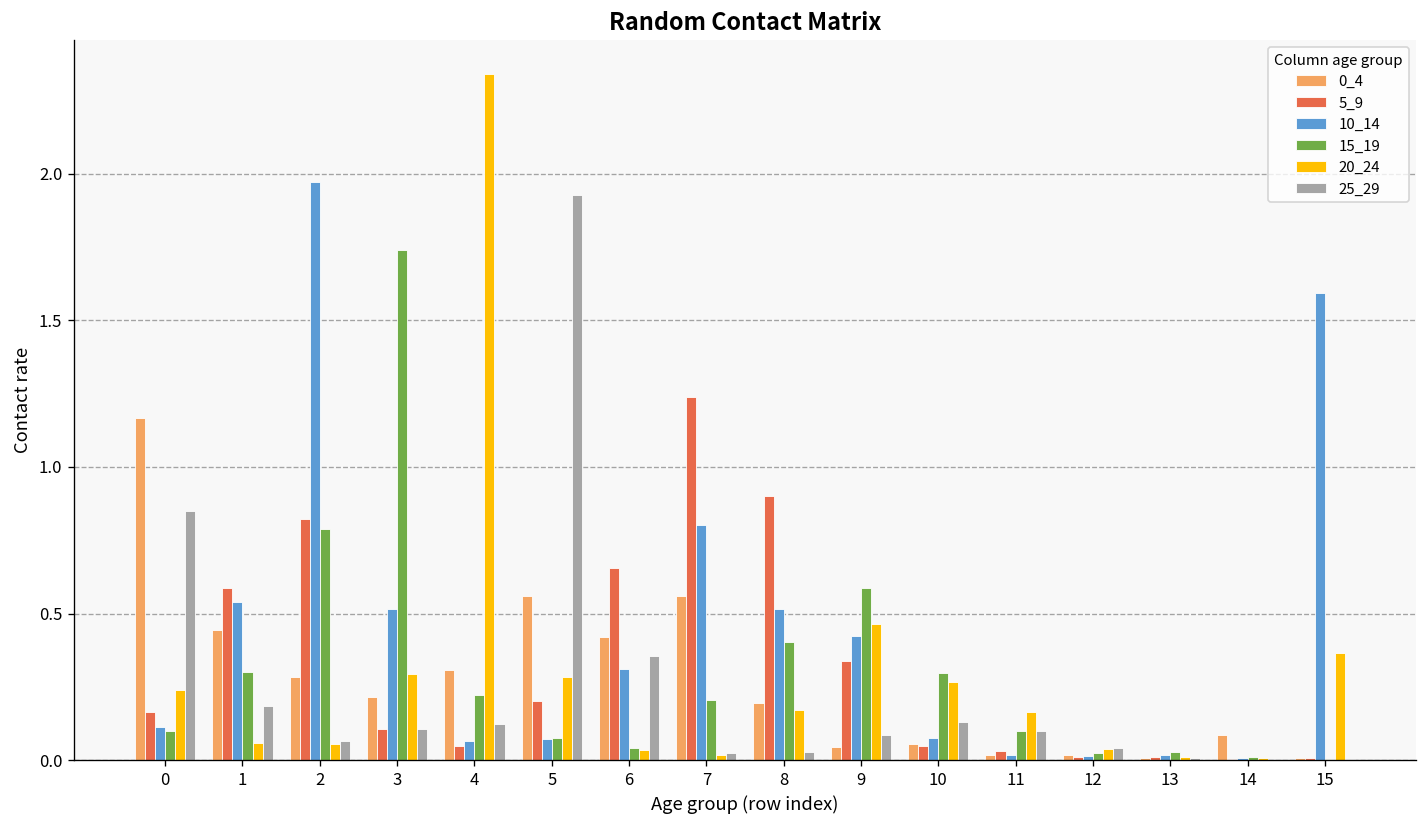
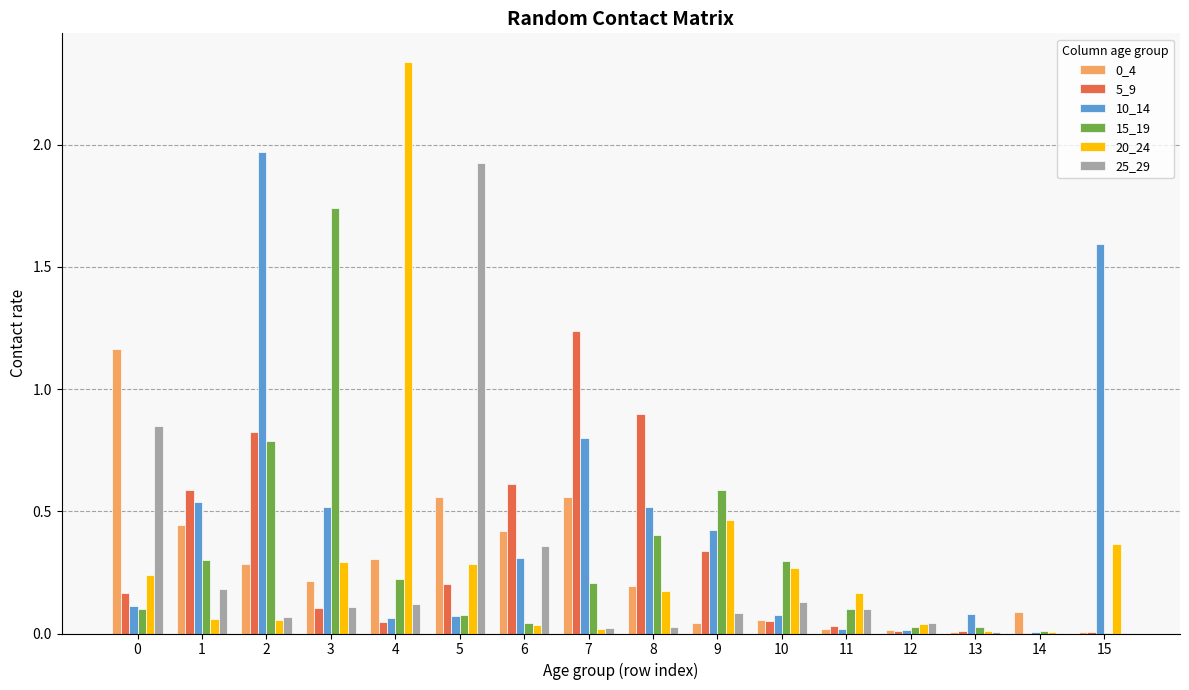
5_9, 6: 0.65 -> 0.61
10_14, 13: 0.02 -> 0.08
